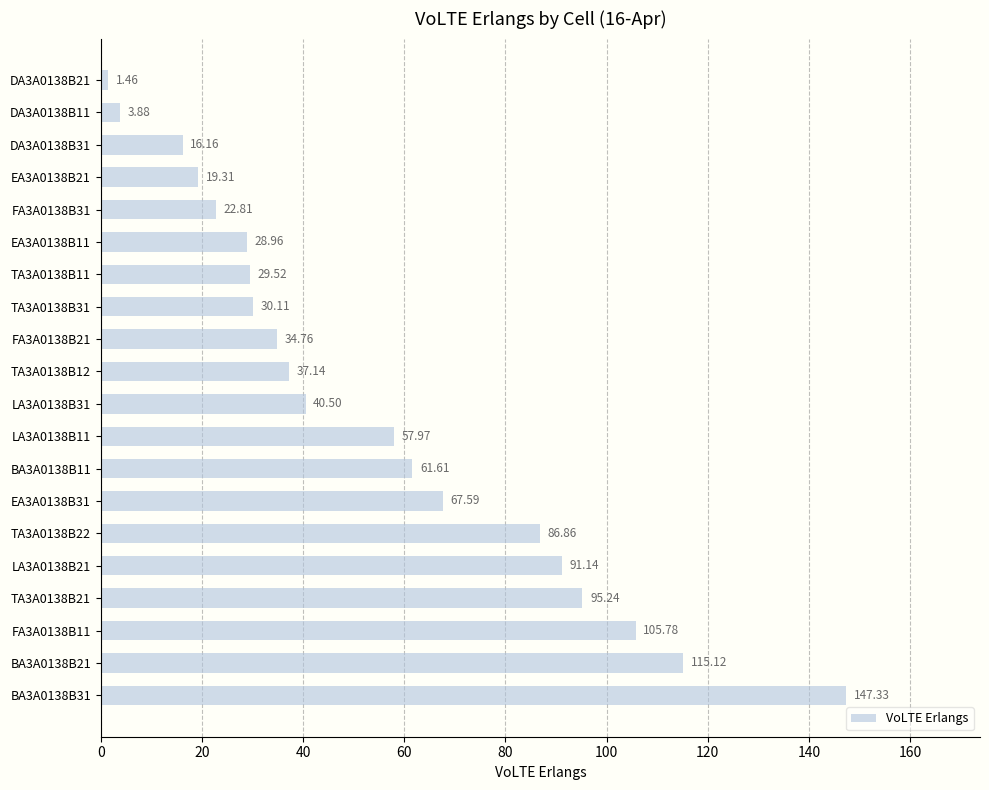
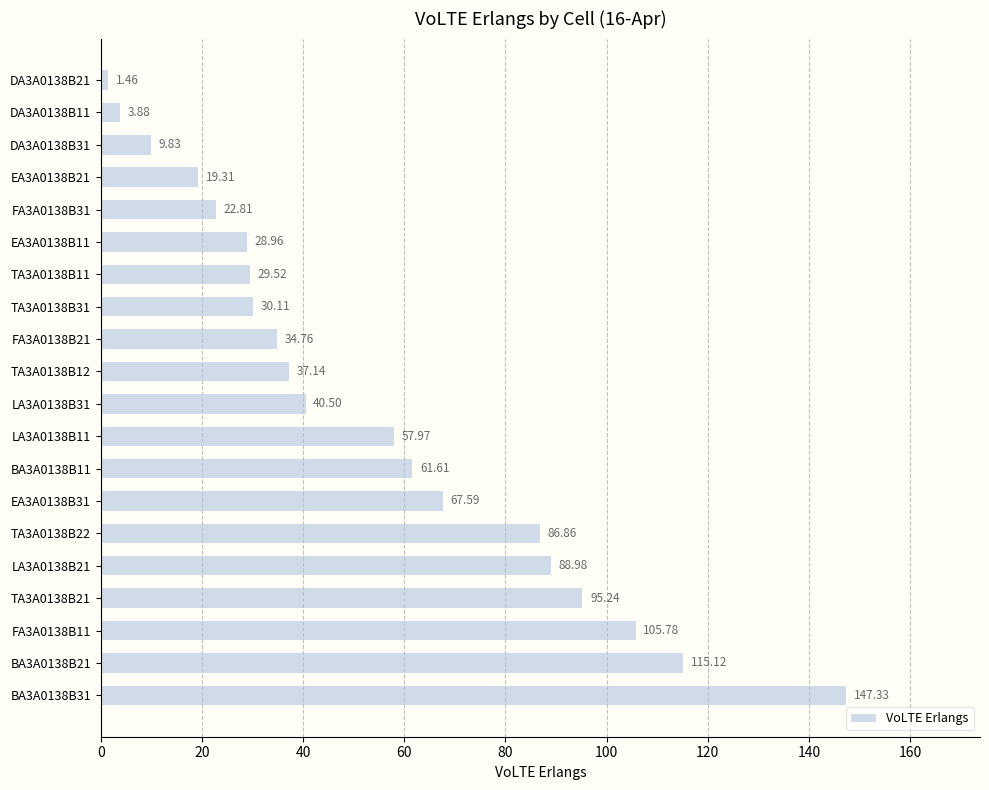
DA3A0138B31: 16.16 -> 9.83
LA3A0138B21: 91.14 -> 88.98
